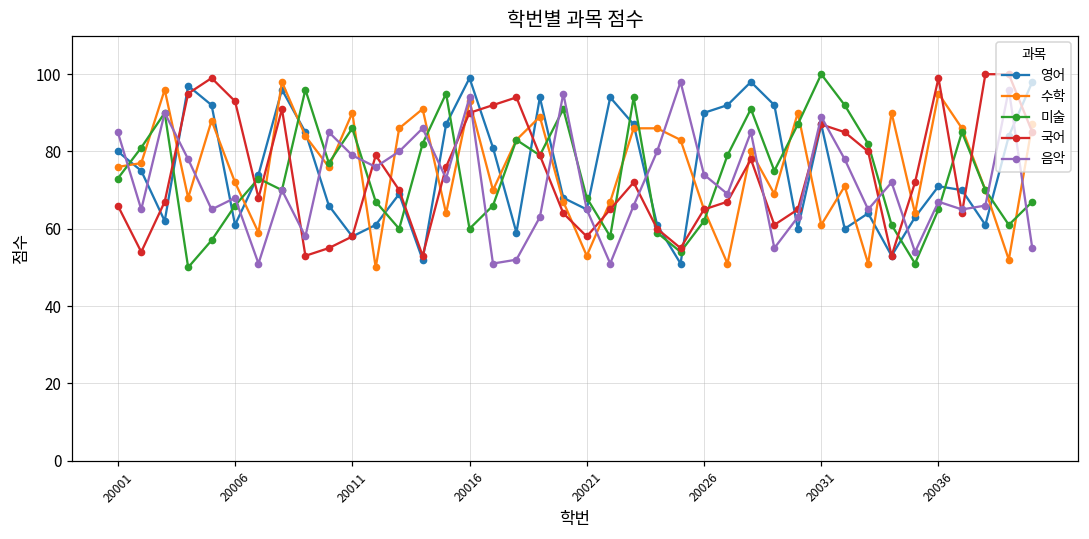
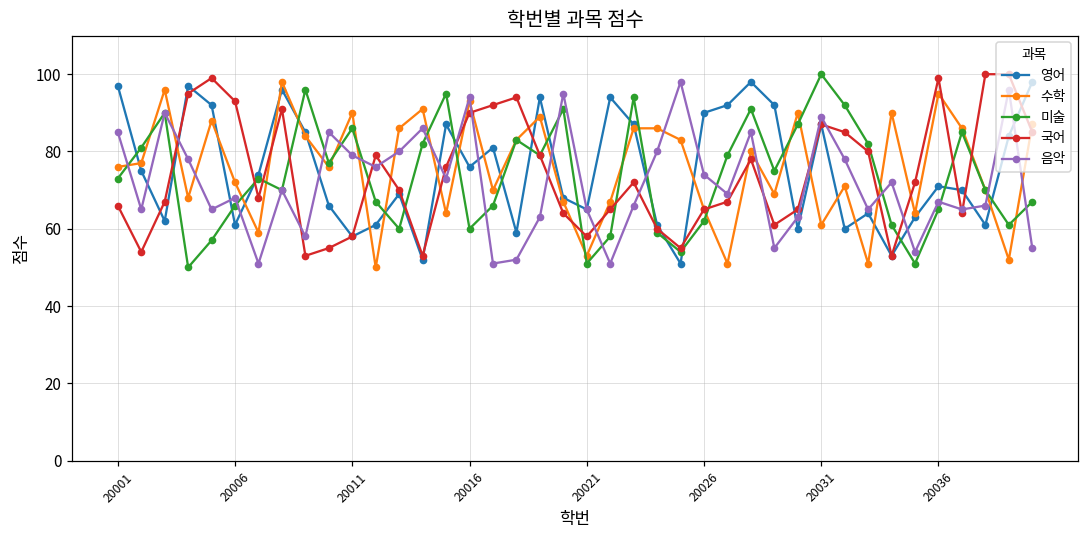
영어, 20001: 80 -> 97
영어, 20016: 99 -> 76
미술, 20021: 68 -> 51
